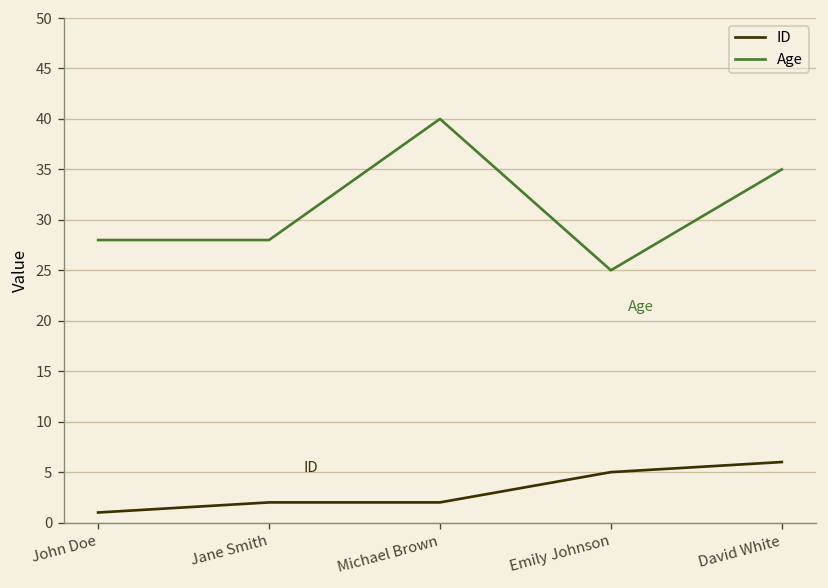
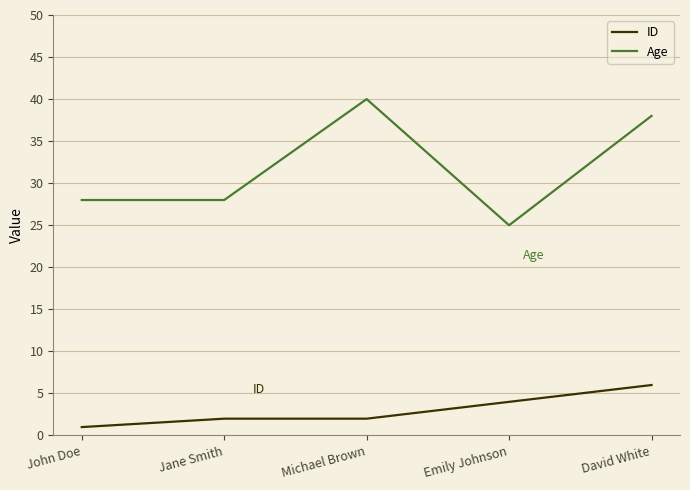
ID, Emily Johnson: 5 -> 4
Age, David White: 35 -> 38
